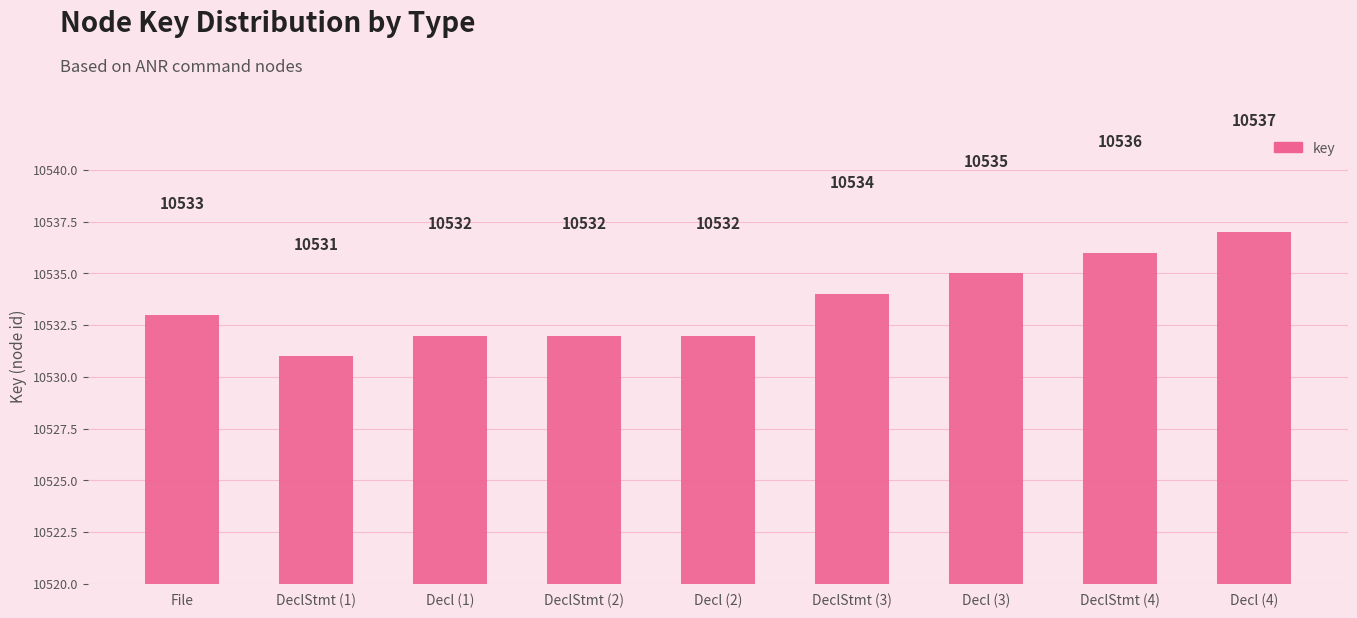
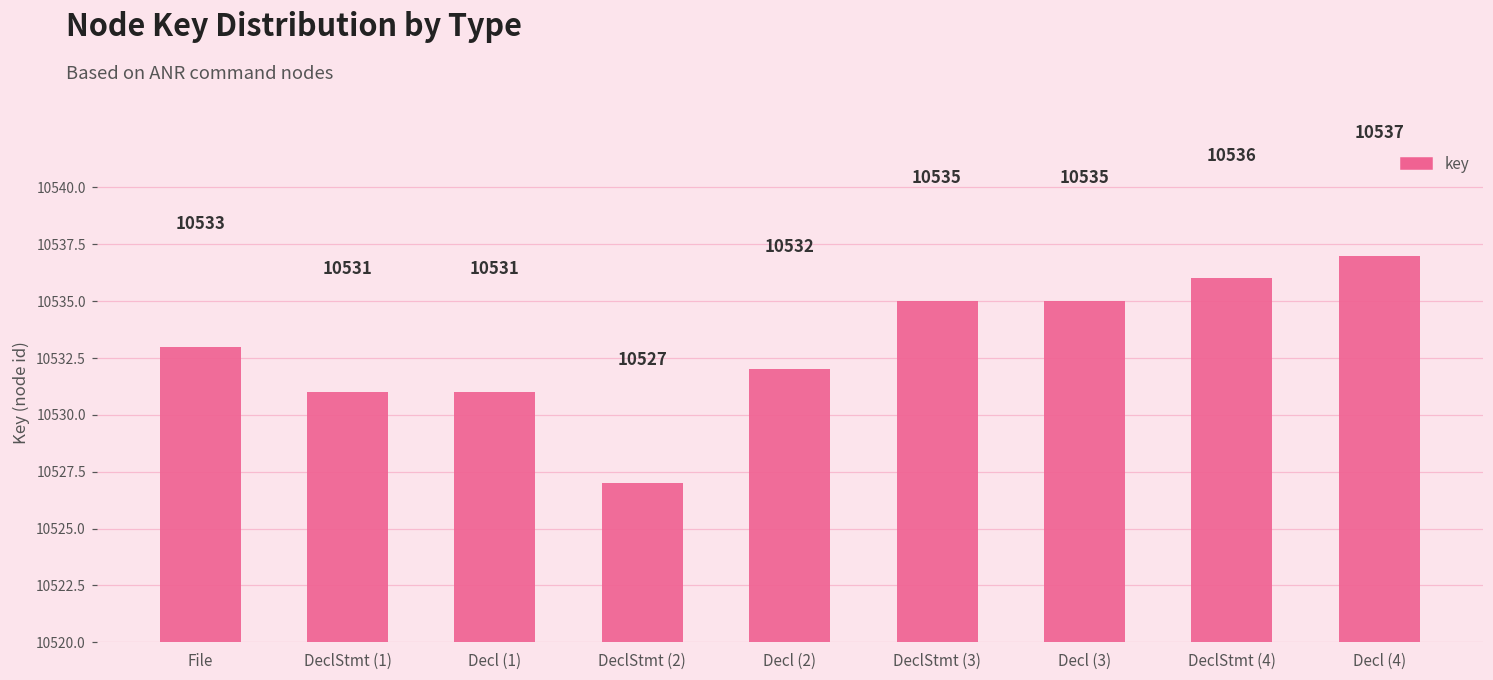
Decl (1): 10532 -> 10531
DeclStmt (2): 10532 -> 10527
DeclStmt (3): 10534 -> 10535
